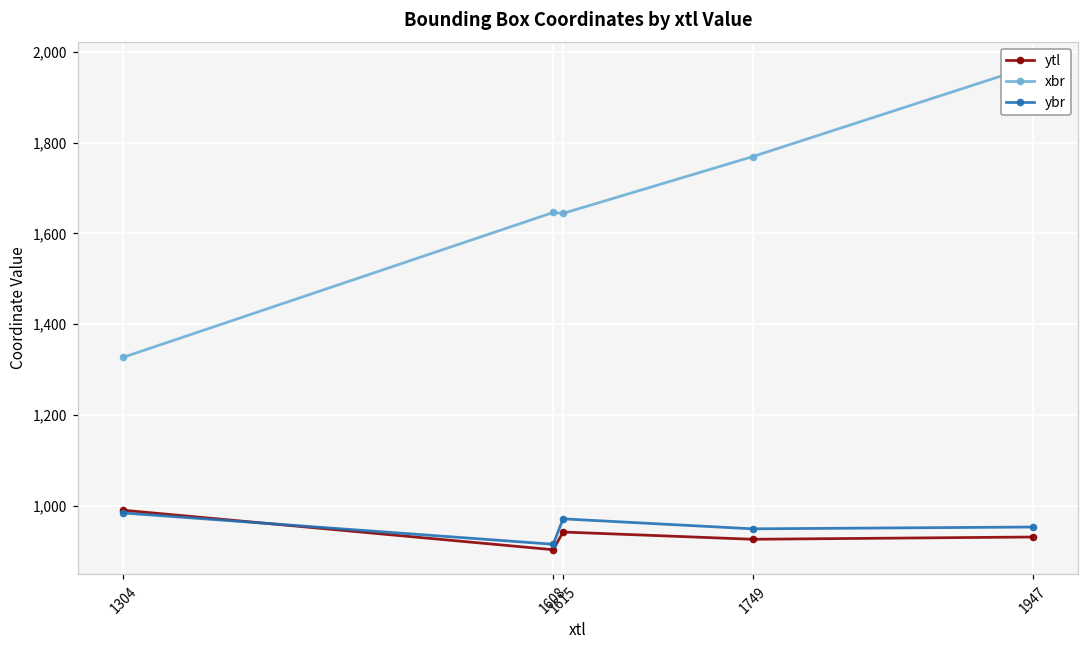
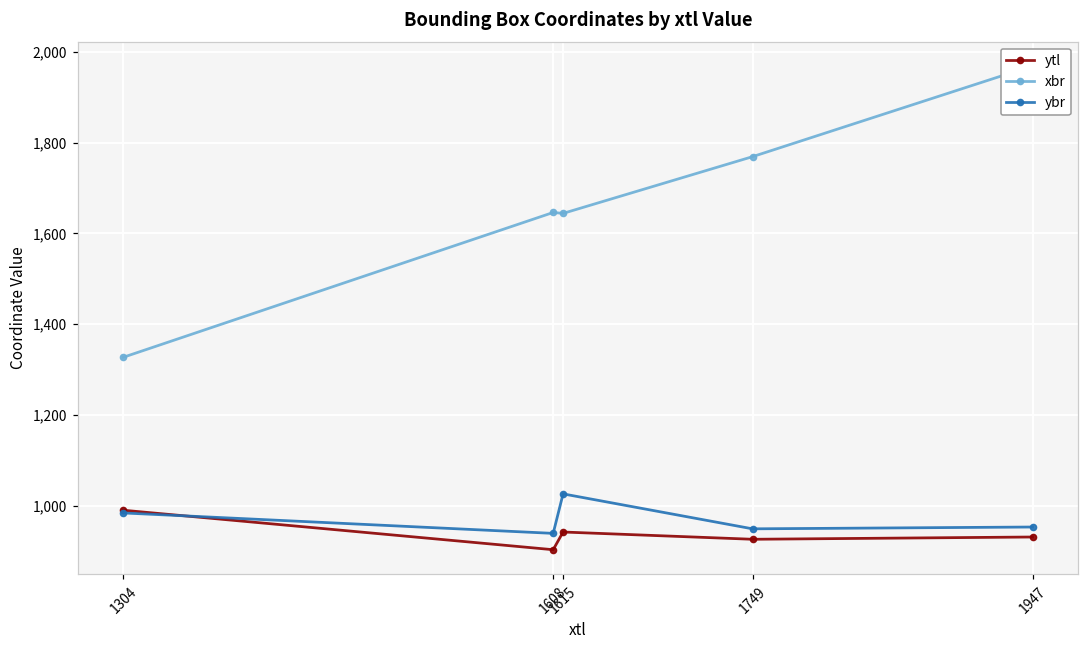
ybr, 1608: 920 -> 940
ybr, 1615: 970 -> 1,030
